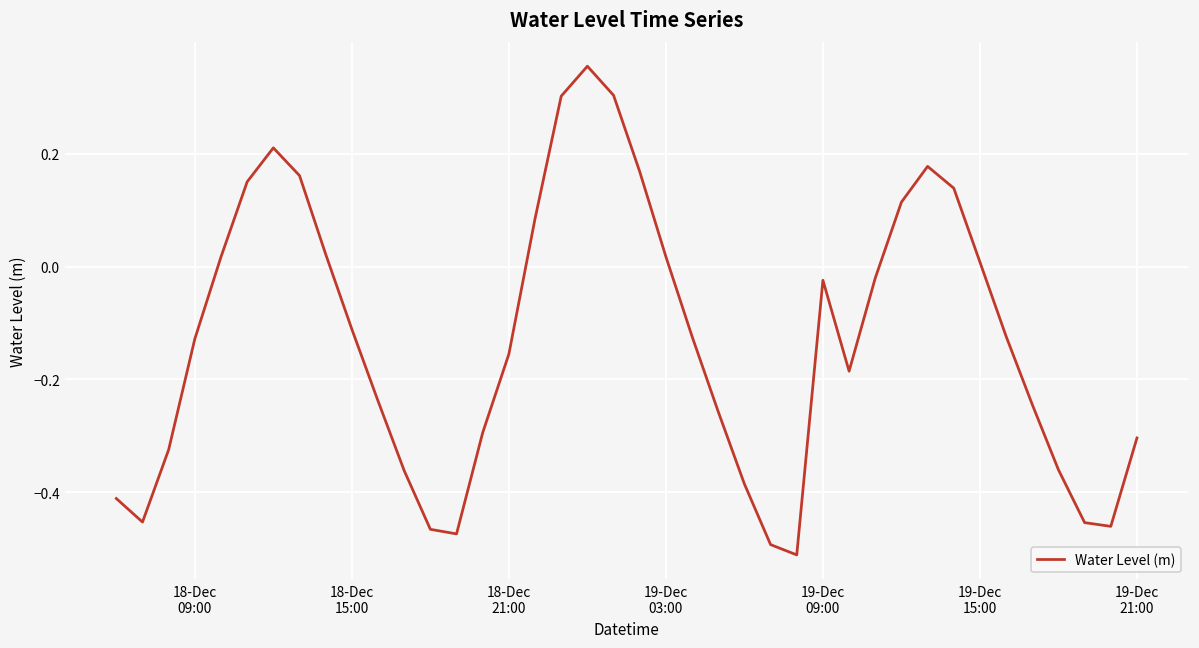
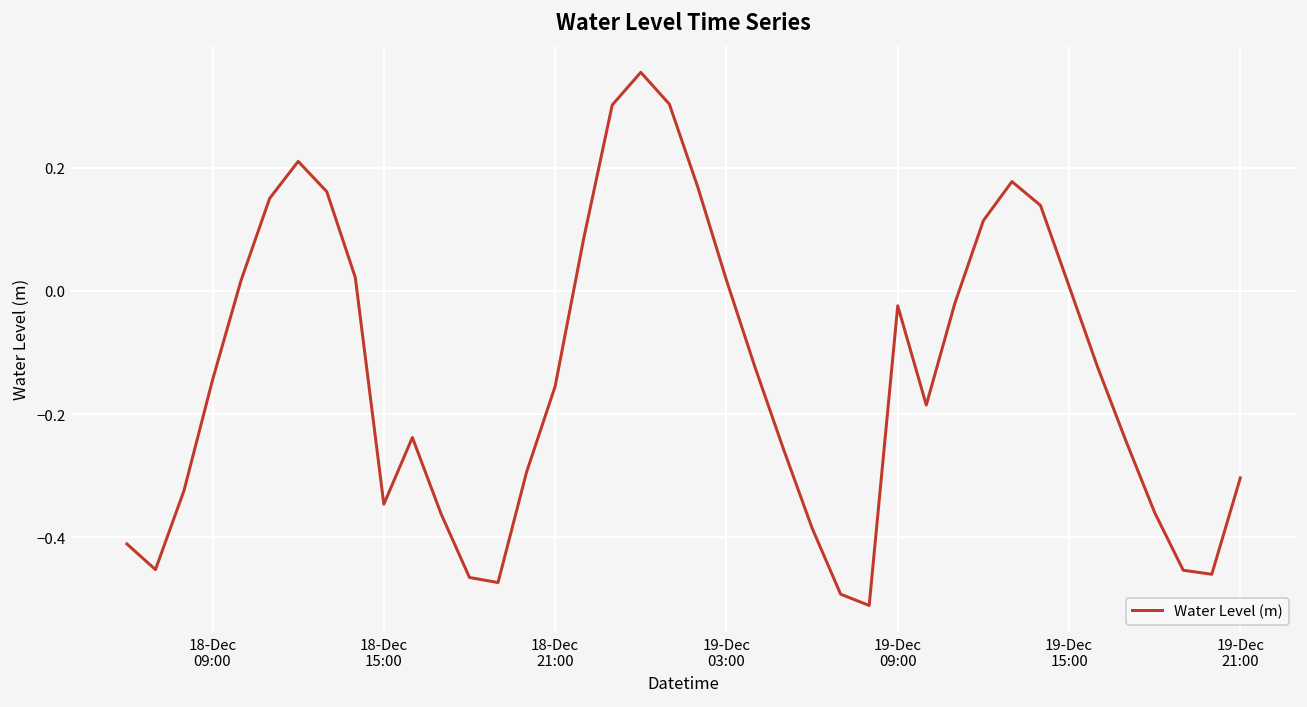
18-Dec 09:00: -0.13 -> -0.14
18-Dec 15:00: -0.11 -> -0.35
